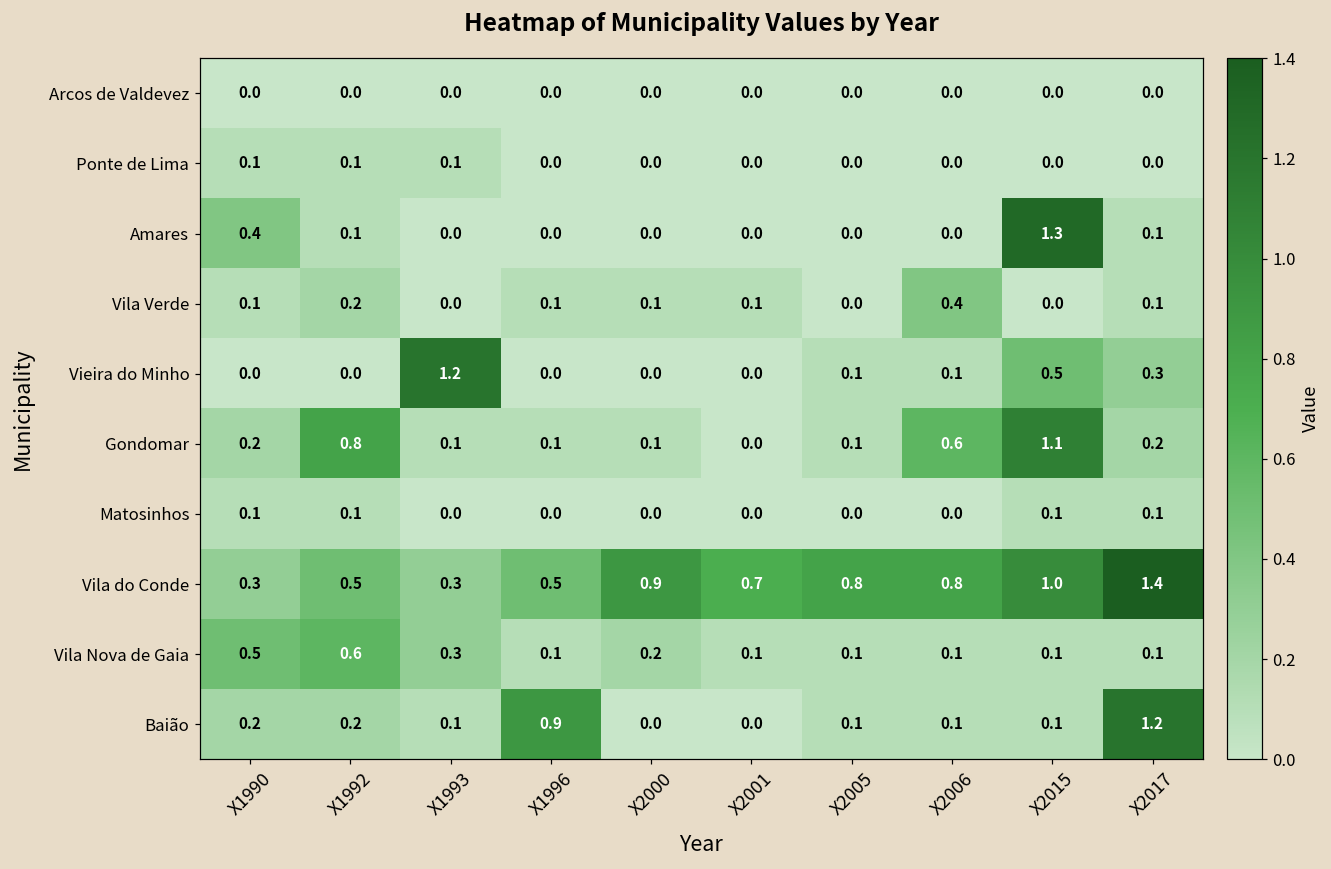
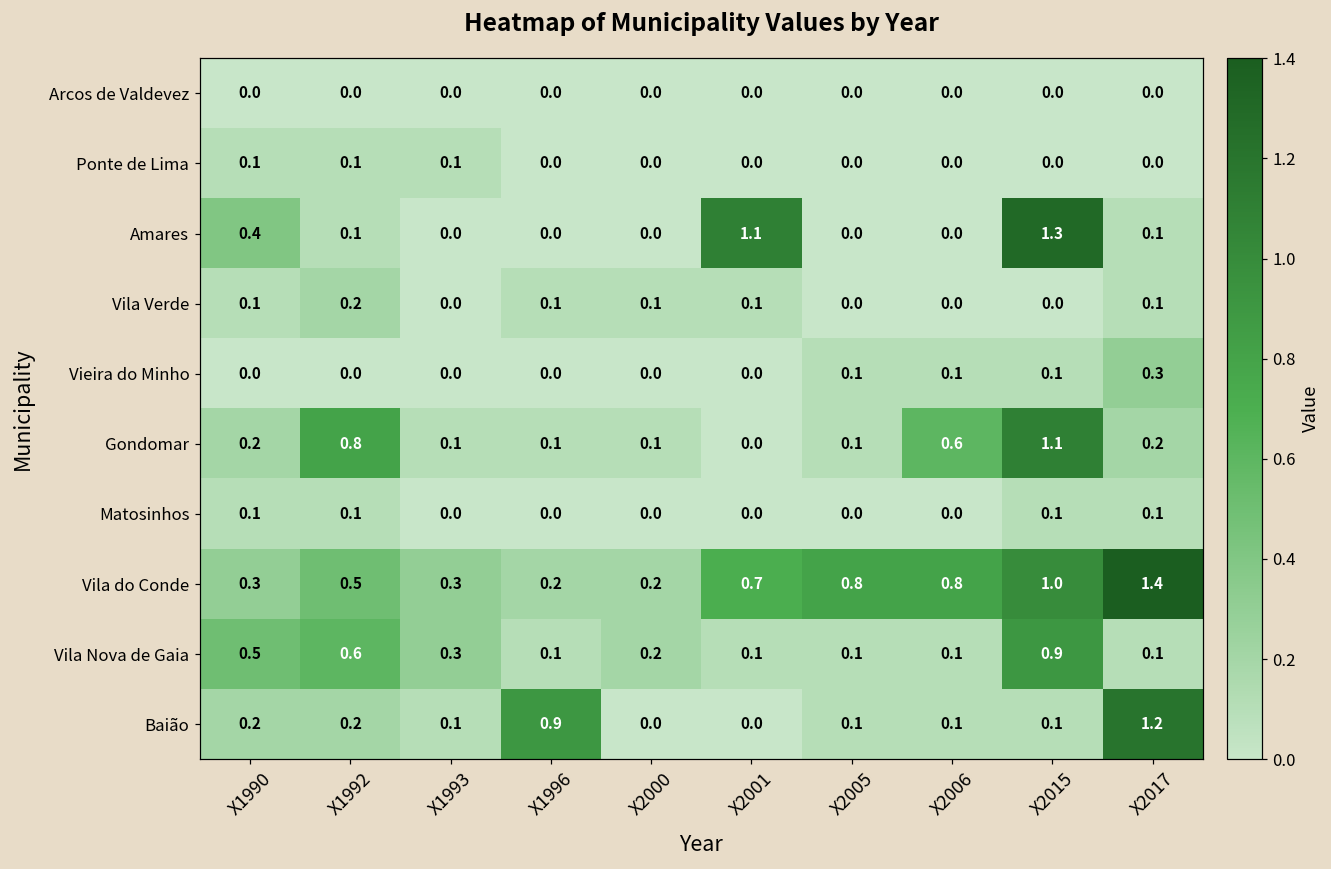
Amares, X2001: 0.0 -> 1.1
Vila Verde, X2006: 0.4 -> 0.0
Vieira do Minho, X1993: 1.2 -> 0.0
Vieira do Minho, X2015: 0.5 -> 0.1
Vila do Conde, X1996: 0.5 -> 0.2
Vila do Conde, X2000: 0.9 -> 0.2
Vila Nova de Gaia, X2015: 0.1 -> 0.9
